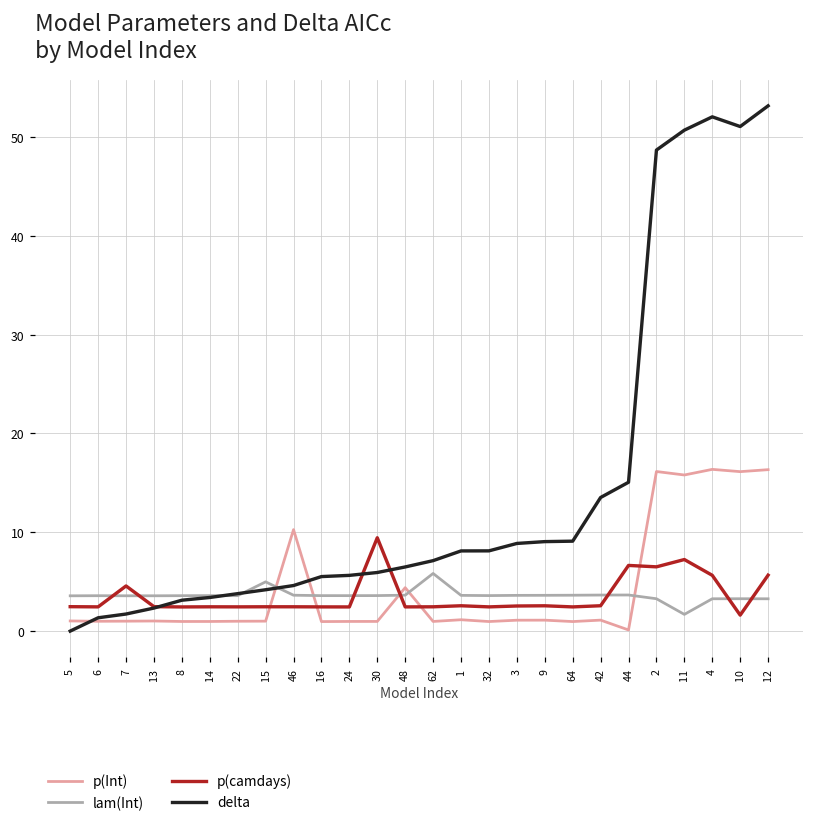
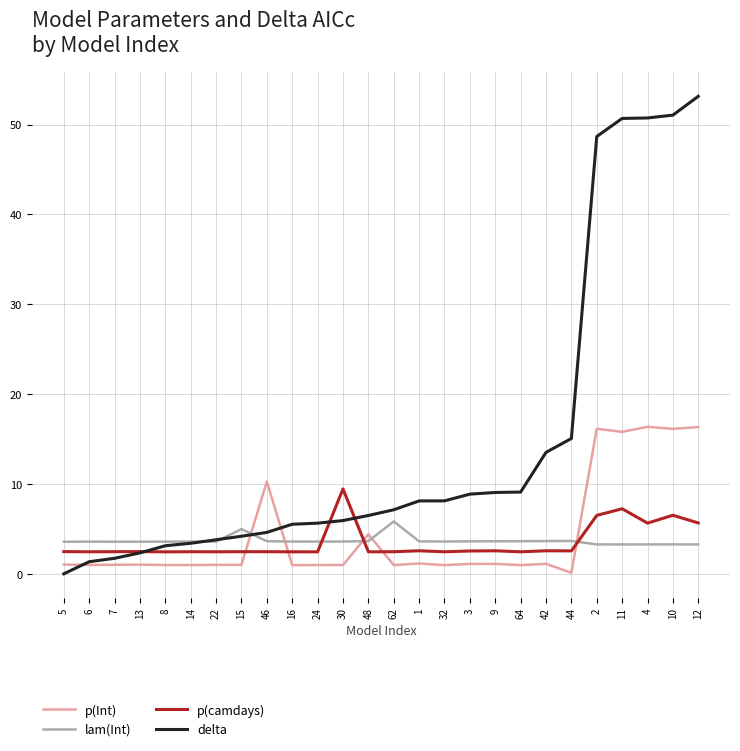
p(camdays), 7: 5 -> 2
p(camdays), 44: 7 -> 3
lam(Int), 11: 2 -> 3
delta, 4: 52 -> 51
p(camdays), 10: 2 -> 7
